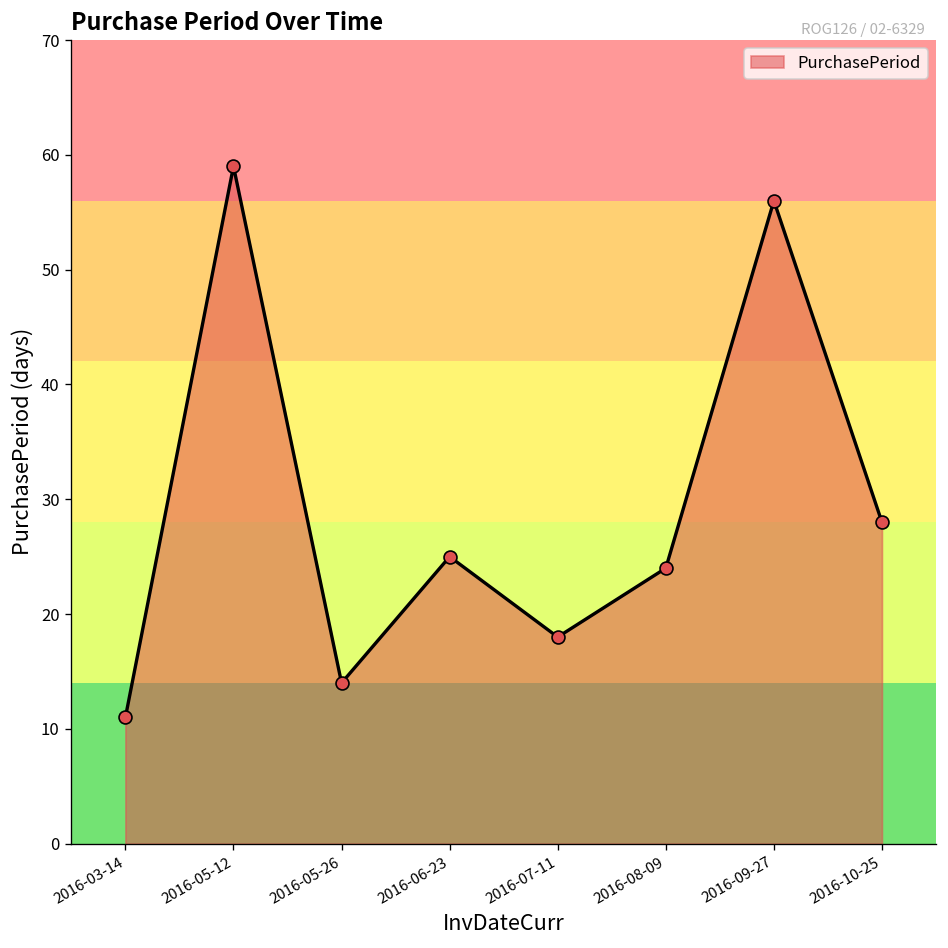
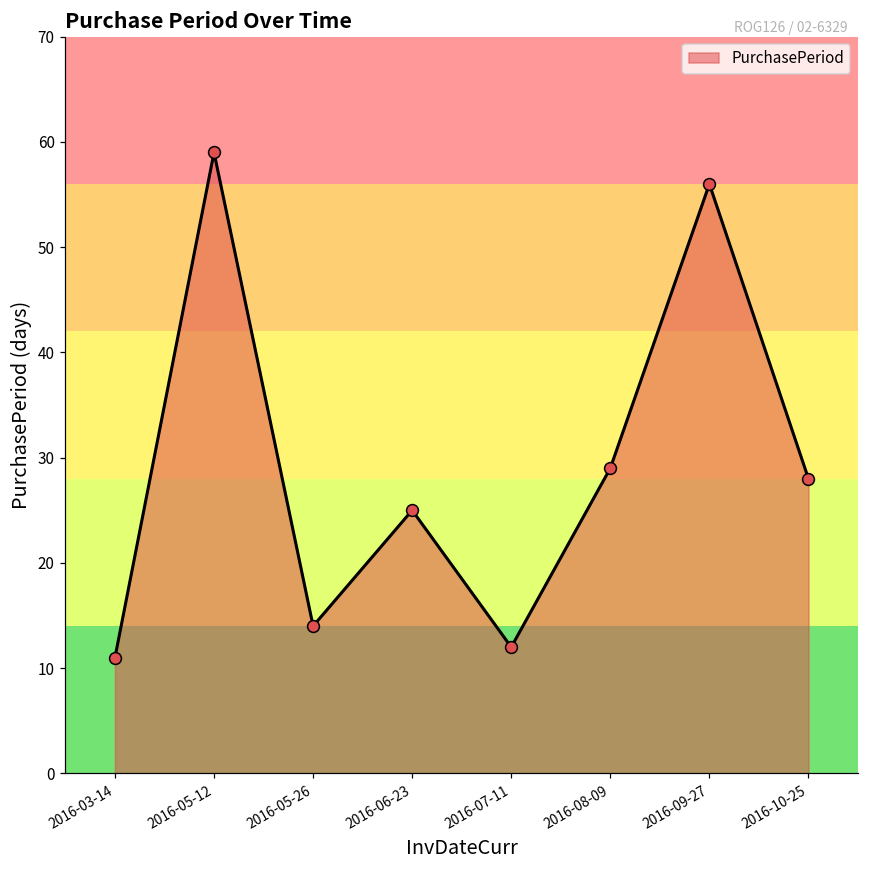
2016-07-11: 18 -> 12
2016-08-09: 24 -> 29
